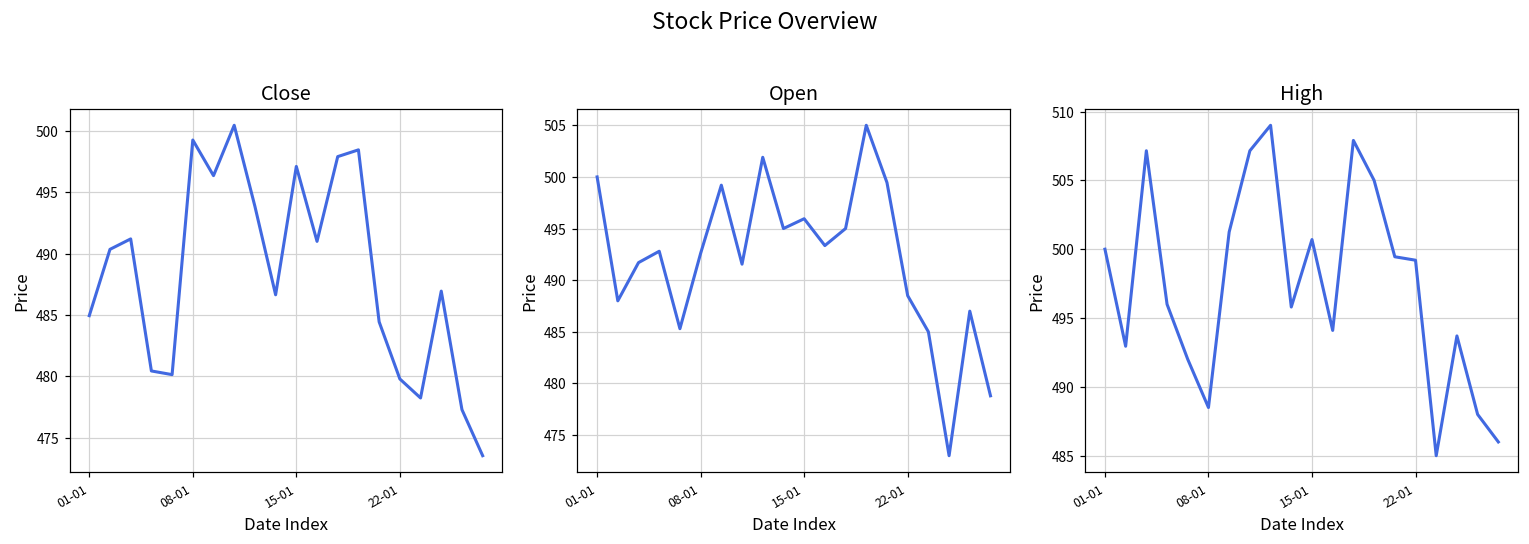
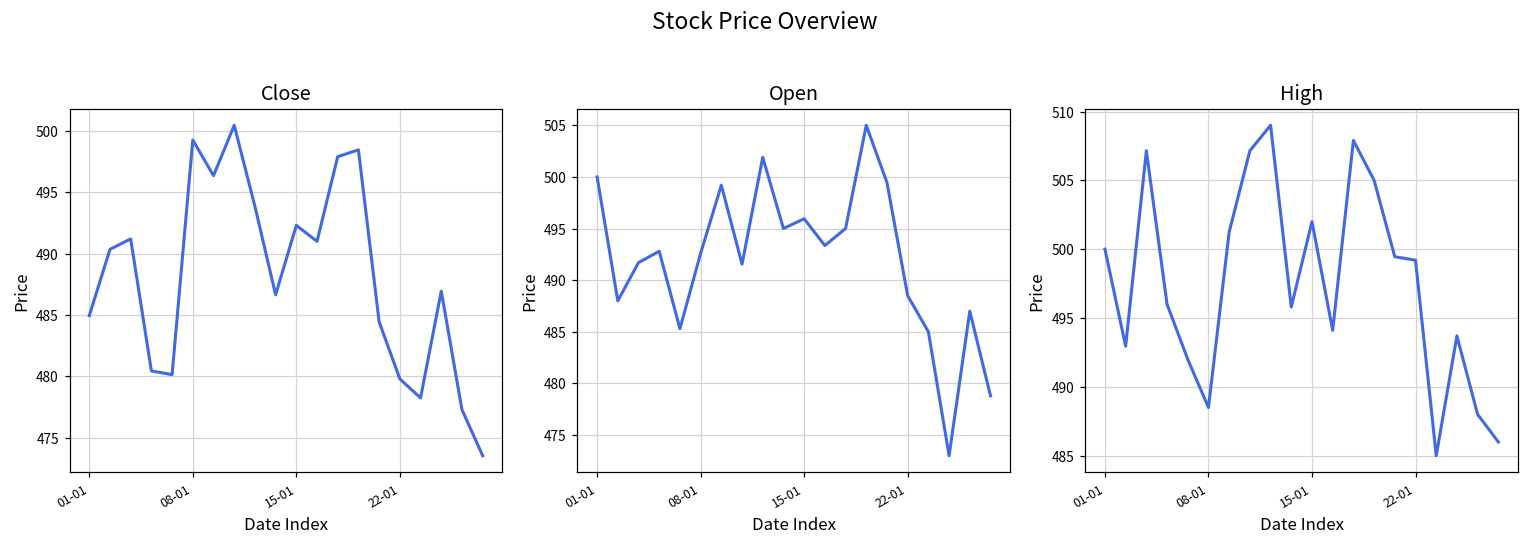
Close, 15-01: 497.1 -> 492.3
High, 15-01: 500.7 -> 502.0
